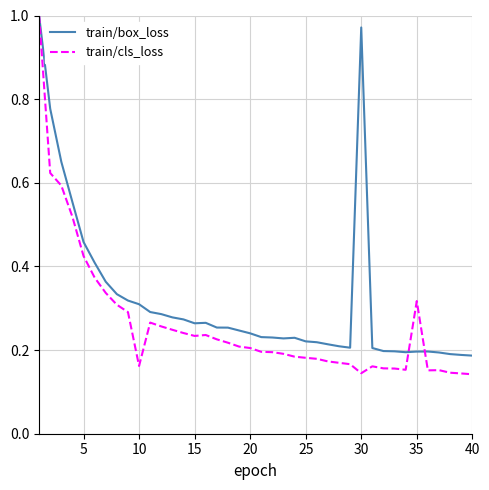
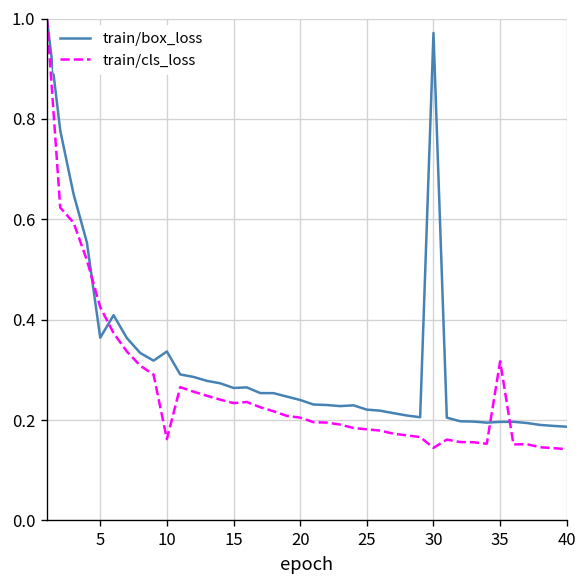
train/box_loss, 5: 0.46 -> 0.36
train/box_loss, 10: 0.31 -> 0.34
